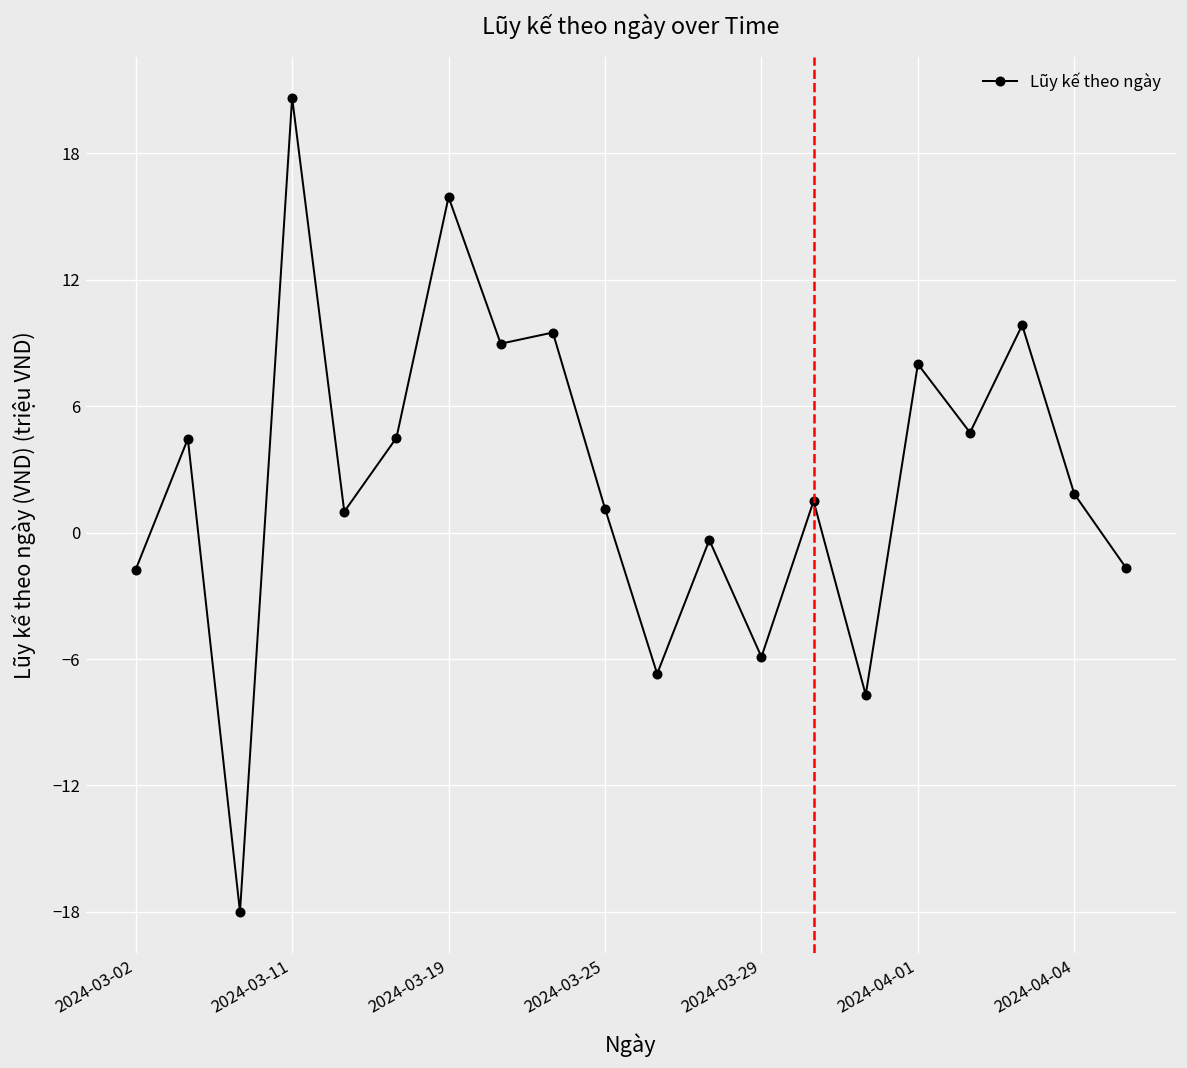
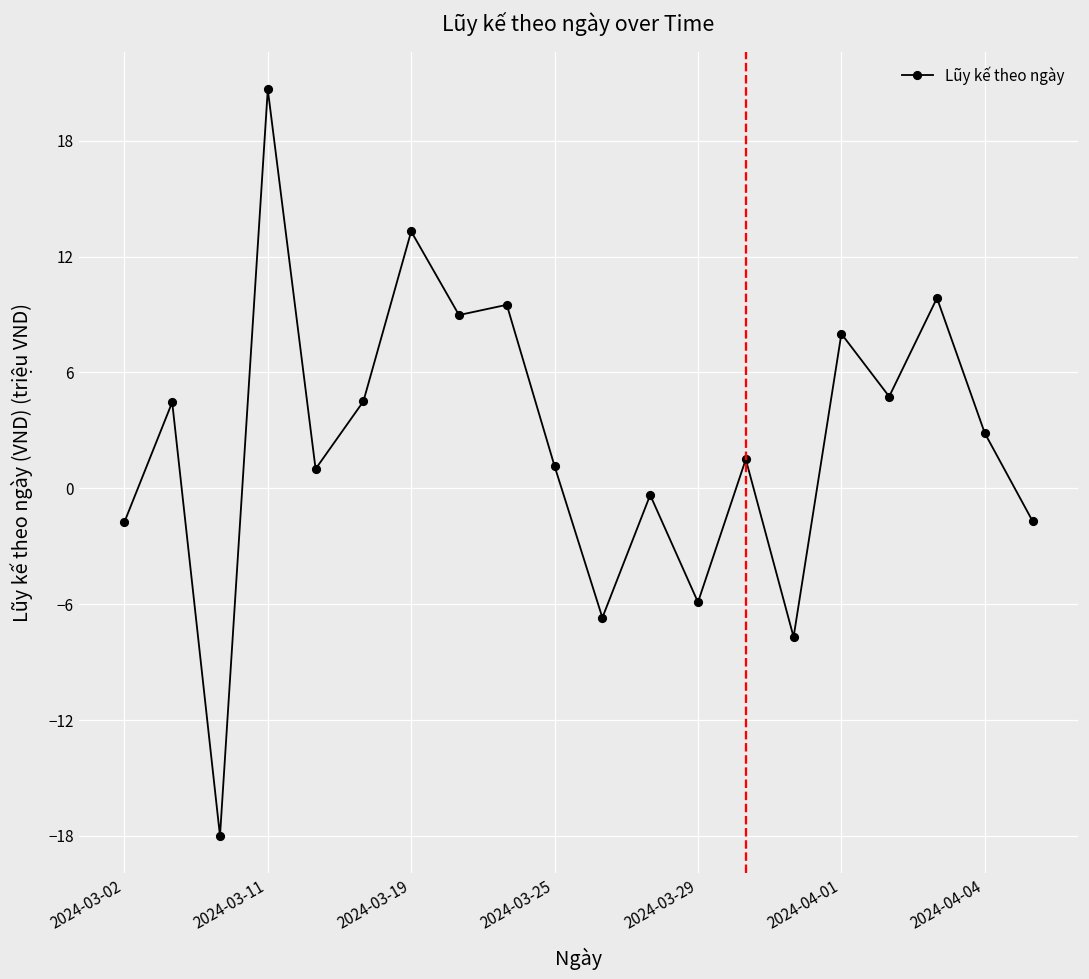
2024-03-19: 15.9 -> 13.3
2024-04-04: 1.8 -> 2.9
